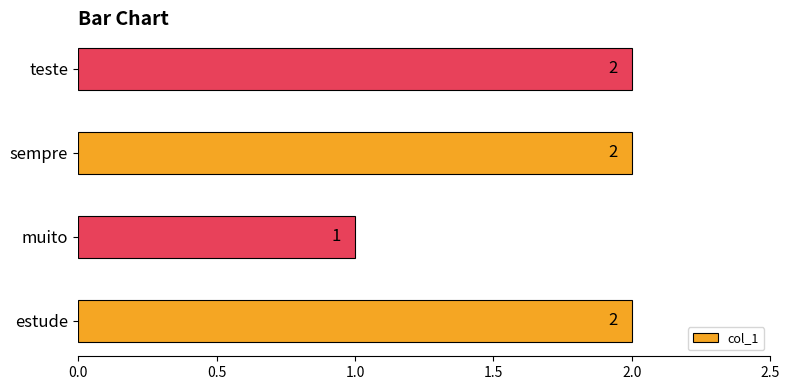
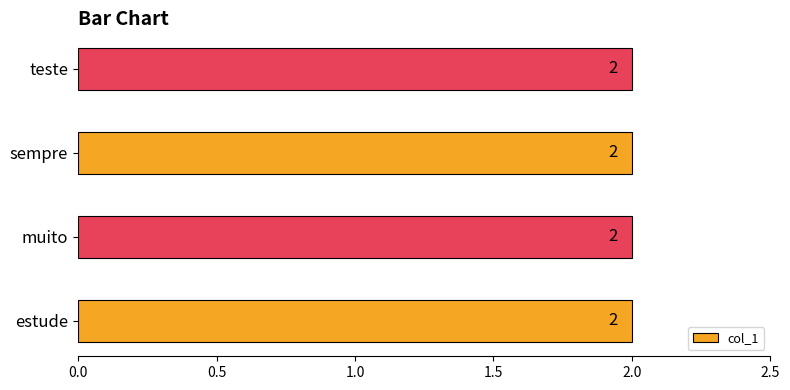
muito: 1 -> 2
